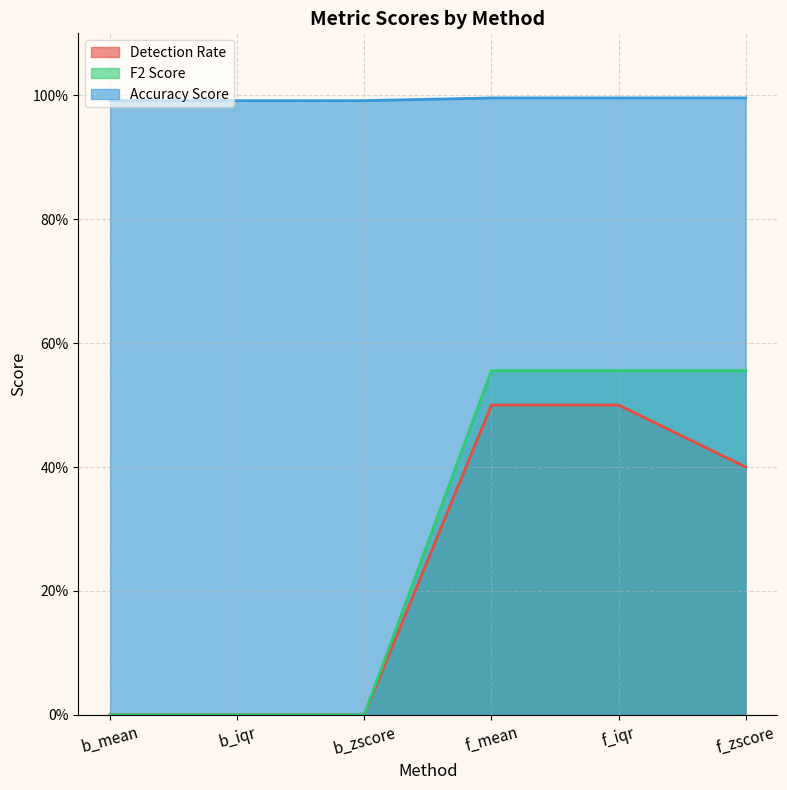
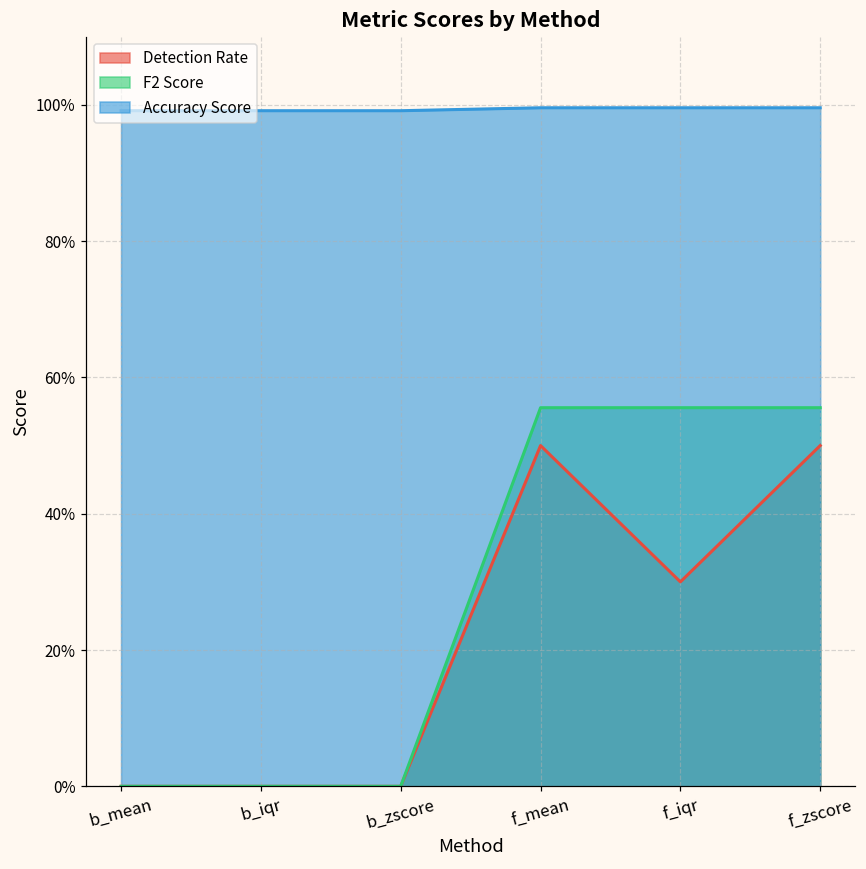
Detection Rate, f_iqr: 50% -> 30%
Detection Rate, f_zscore: 40% -> 50%
